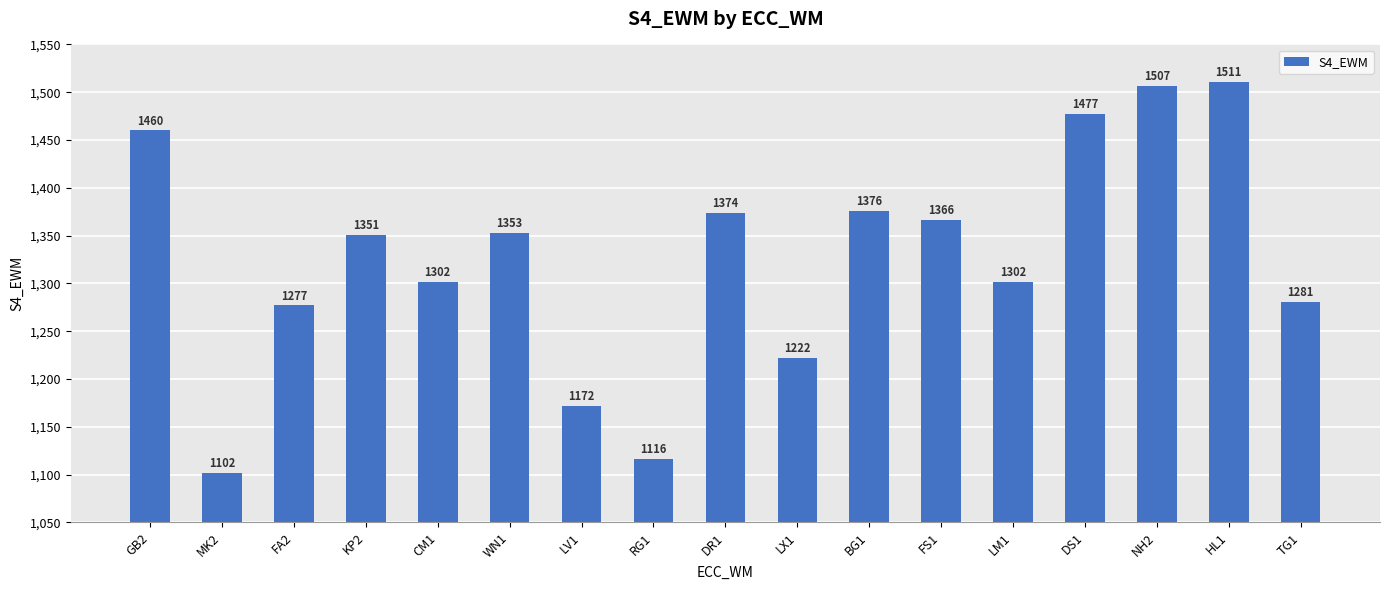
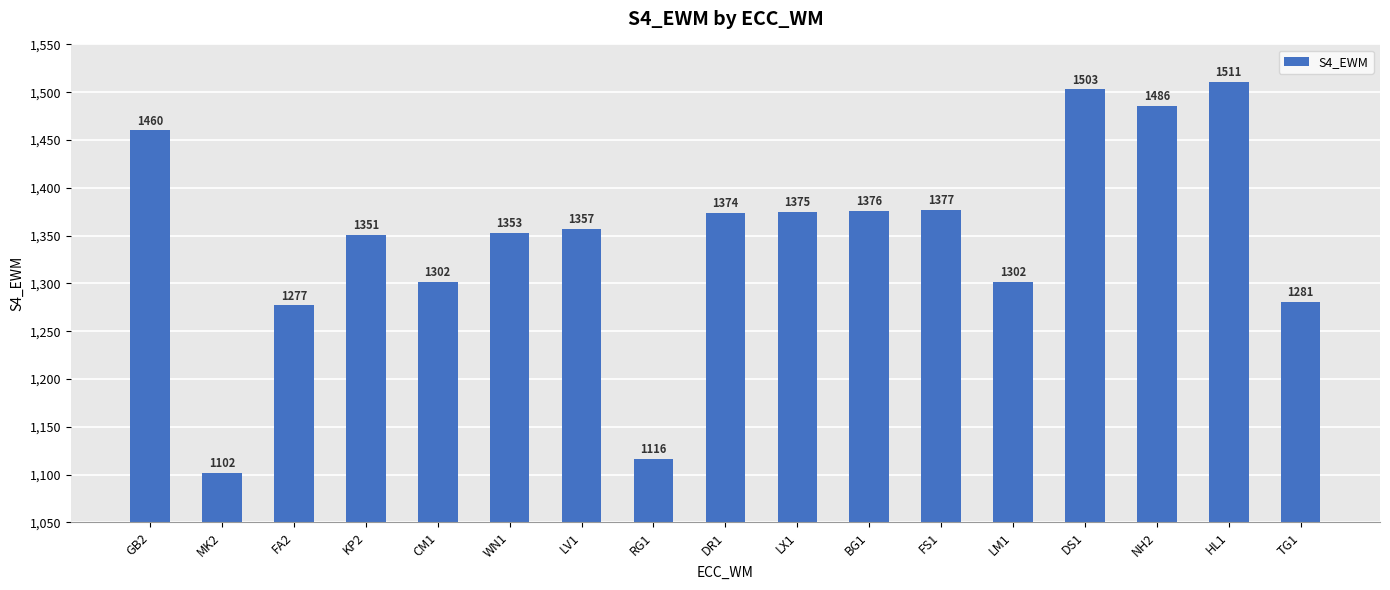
LV1: 1172 -> 1357
LX1: 1222 -> 1375
FS1: 1366 -> 1377
DS1: 1477 -> 1503
NH2: 1507 -> 1486
